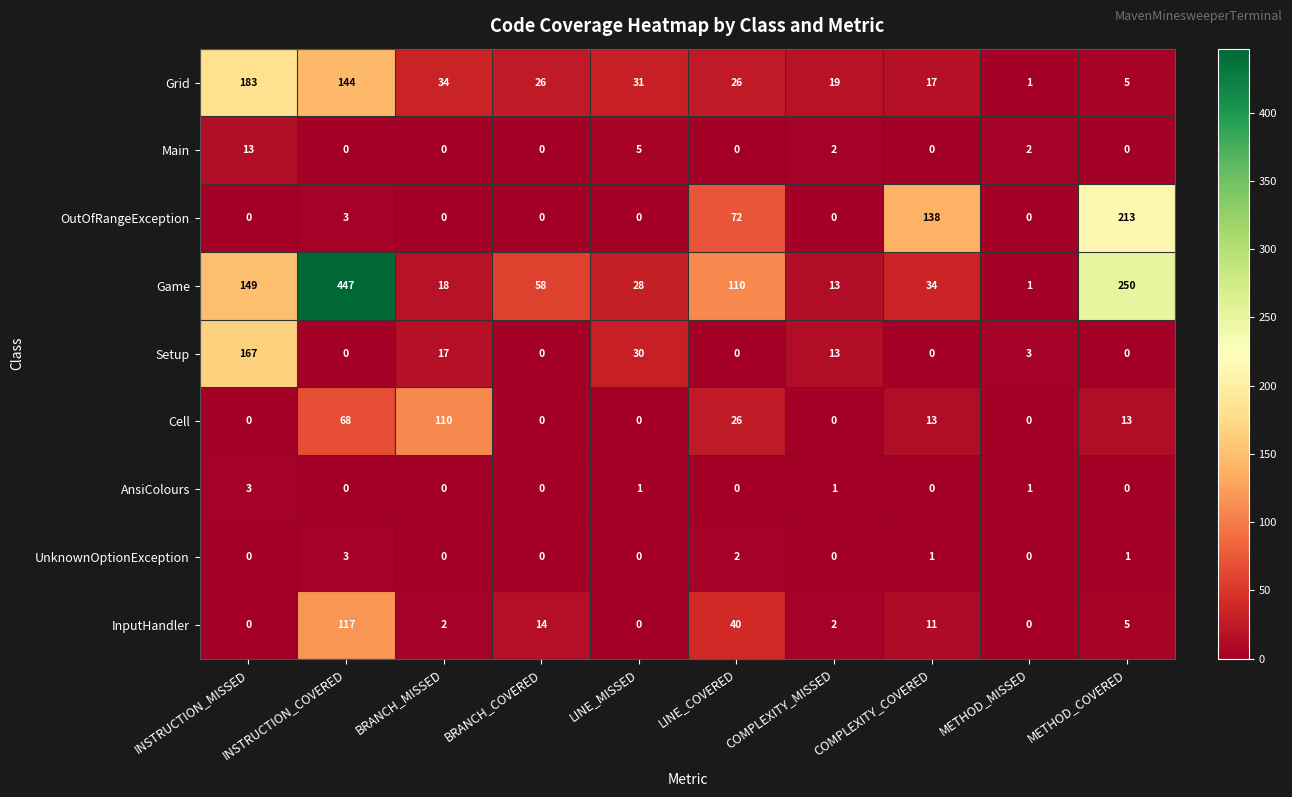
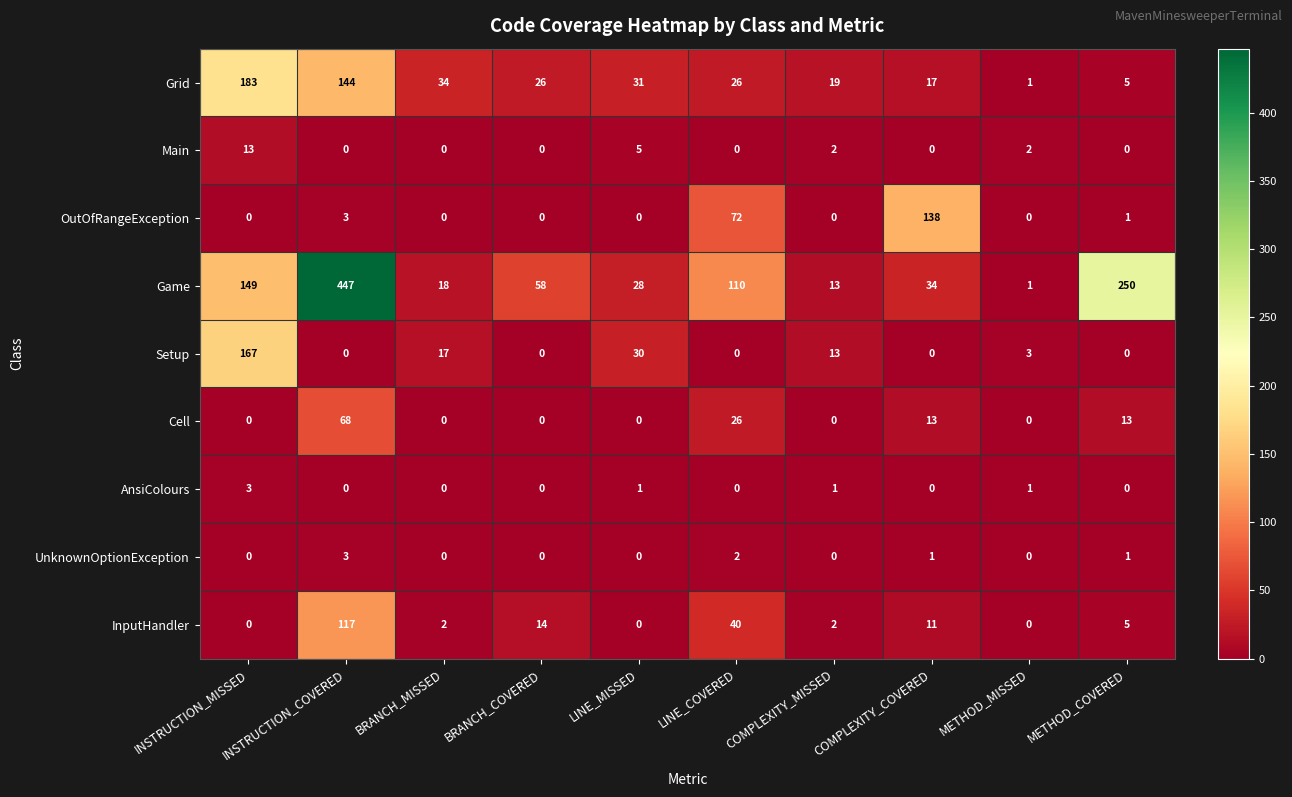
OutOfRangeException, METHOD_COVERED: 213 -> 1
Cell, BRANCH_MISSED: 110 -> 0
